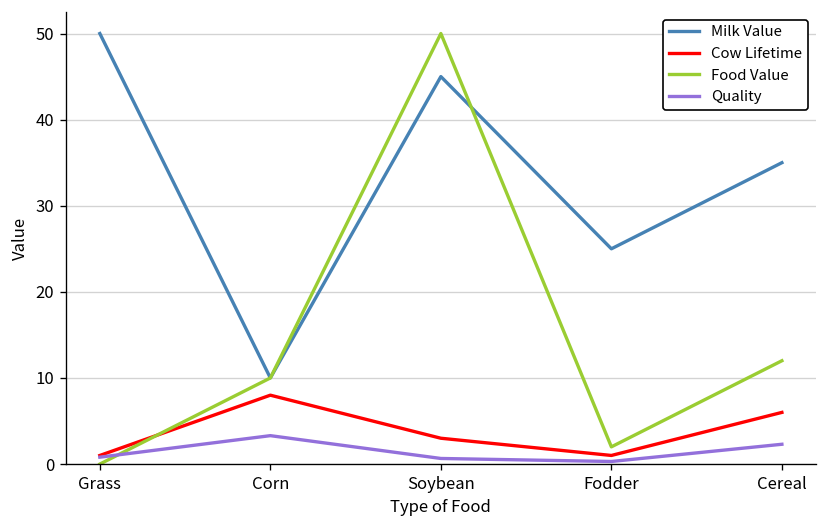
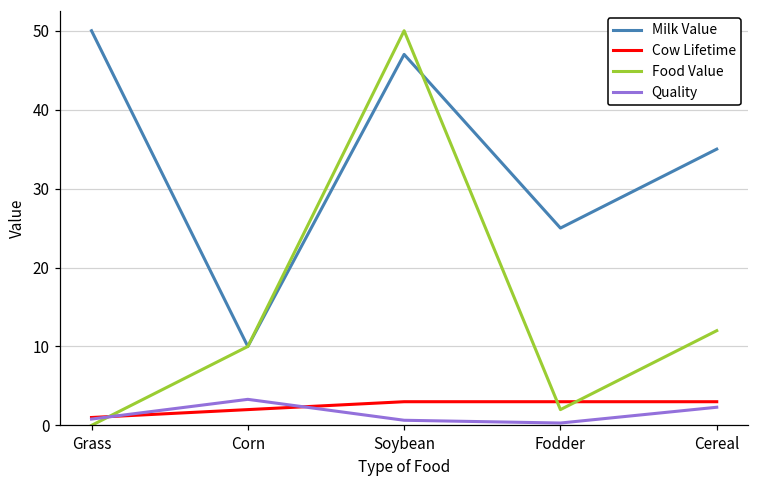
Cow Lifetime, Corn: 8 -> 2
Milk Value, Soybean: 45 -> 47
Cow Lifetime, Fodder: 1 -> 3
Cow Lifetime, Cereal: 6 -> 3
